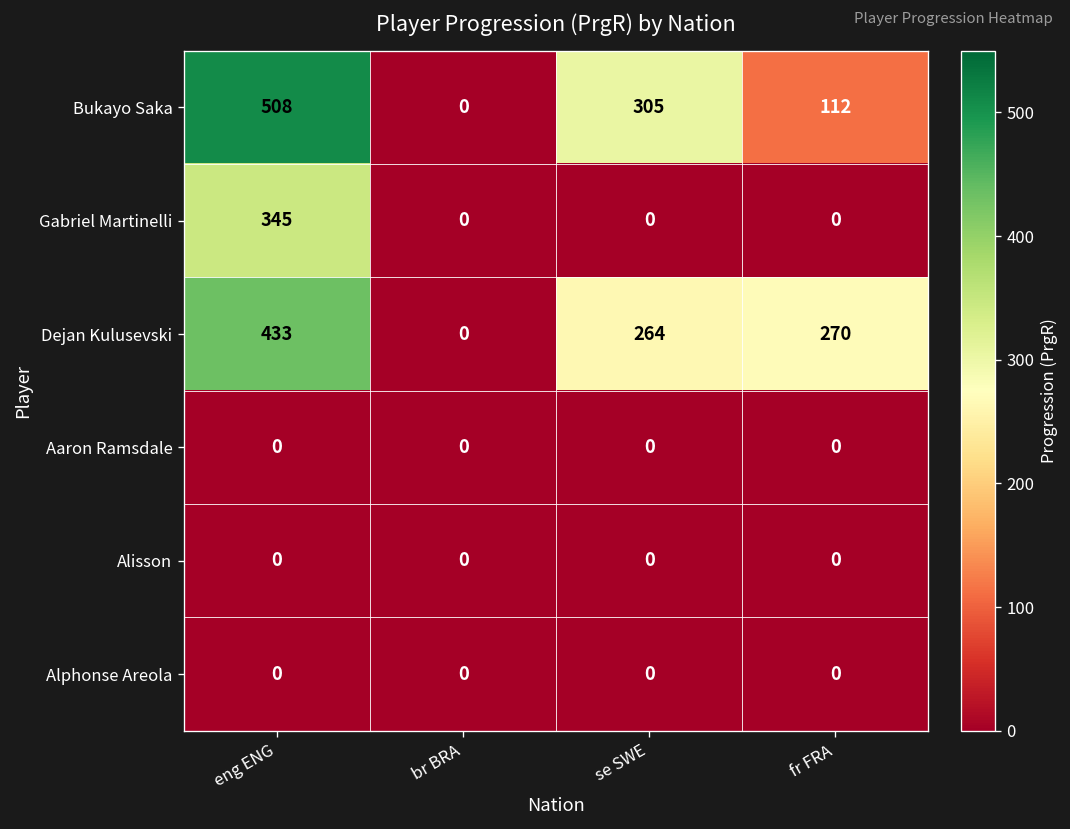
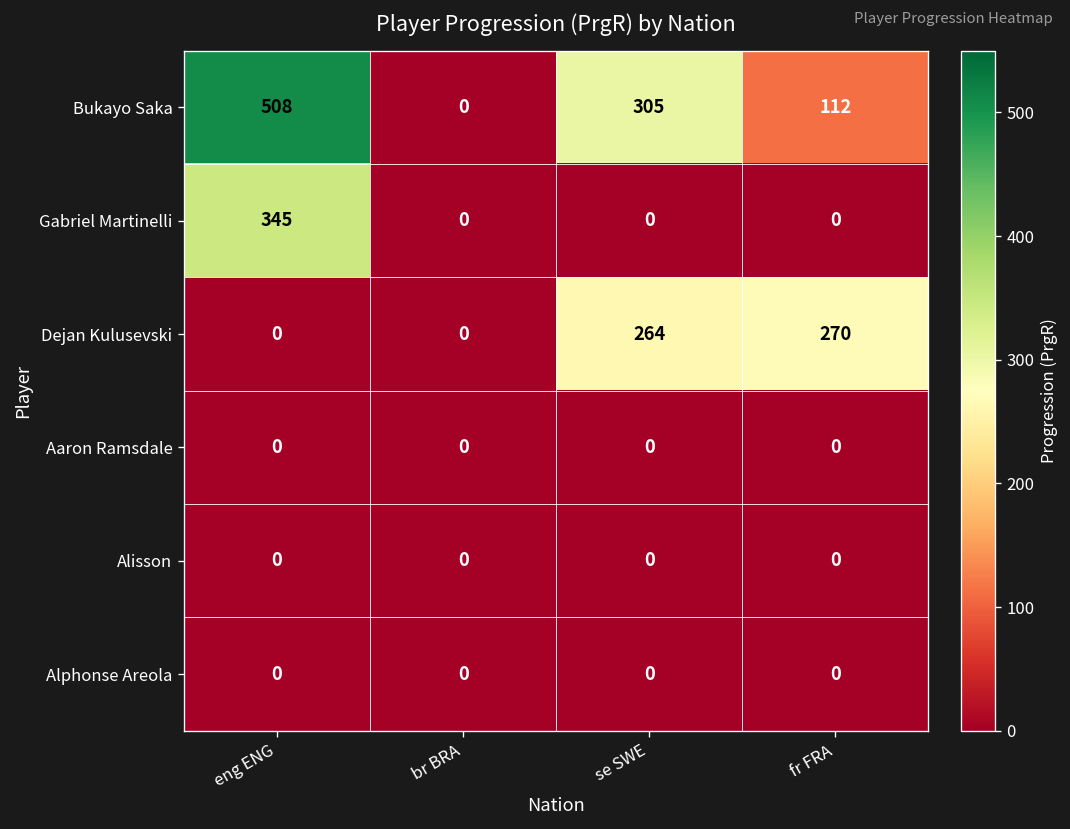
Dejan Kulusevski, eng ENG: 433 -> 0
